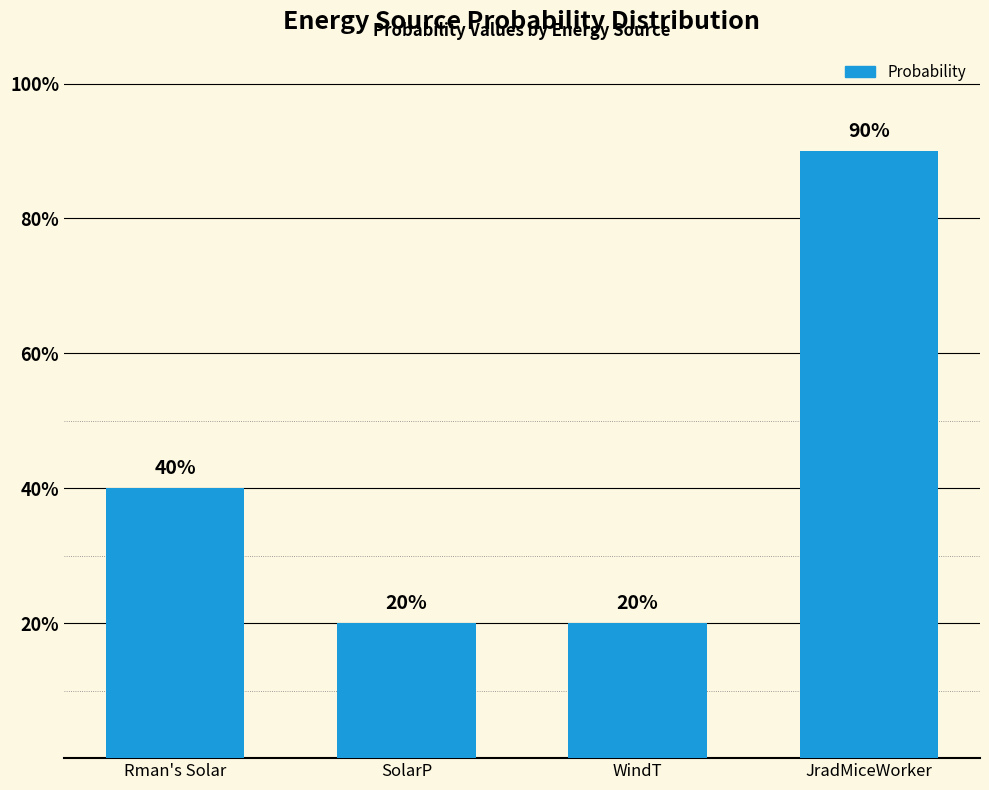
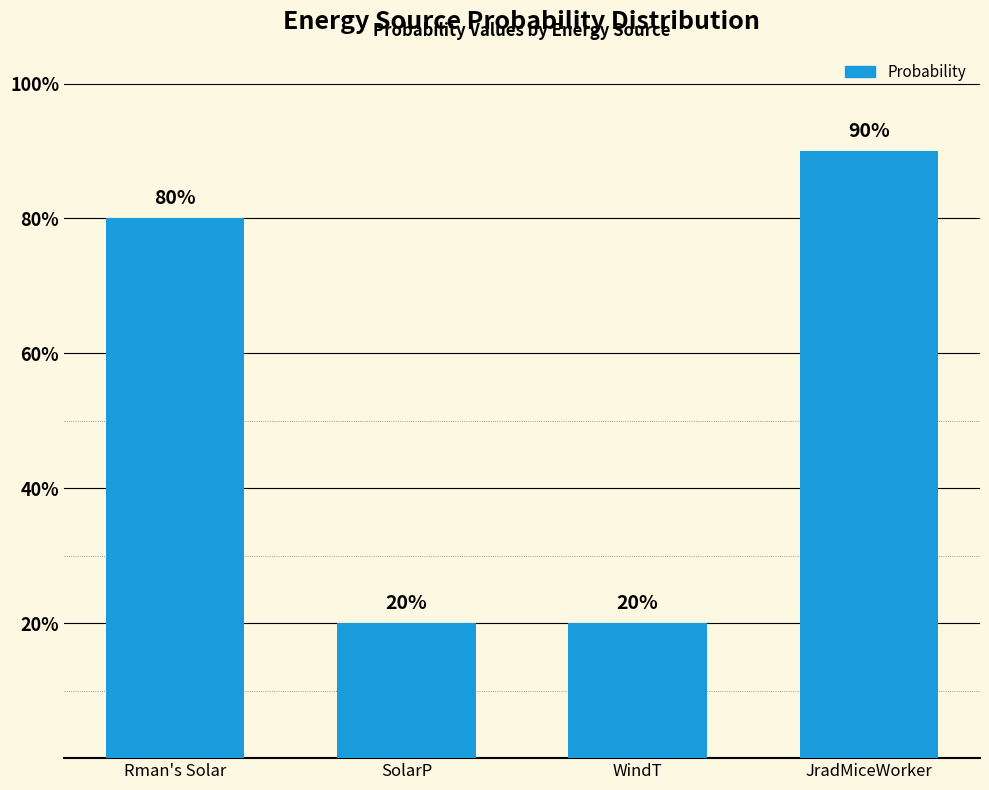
Rman's Solar: 40% -> 80%
